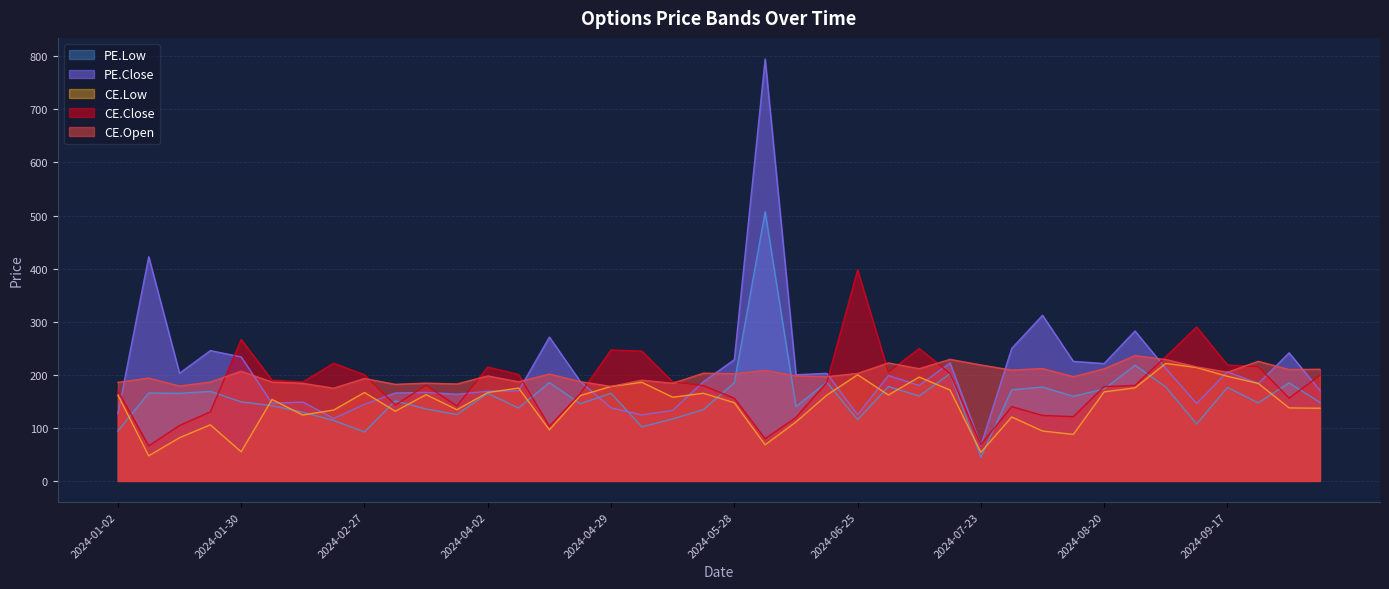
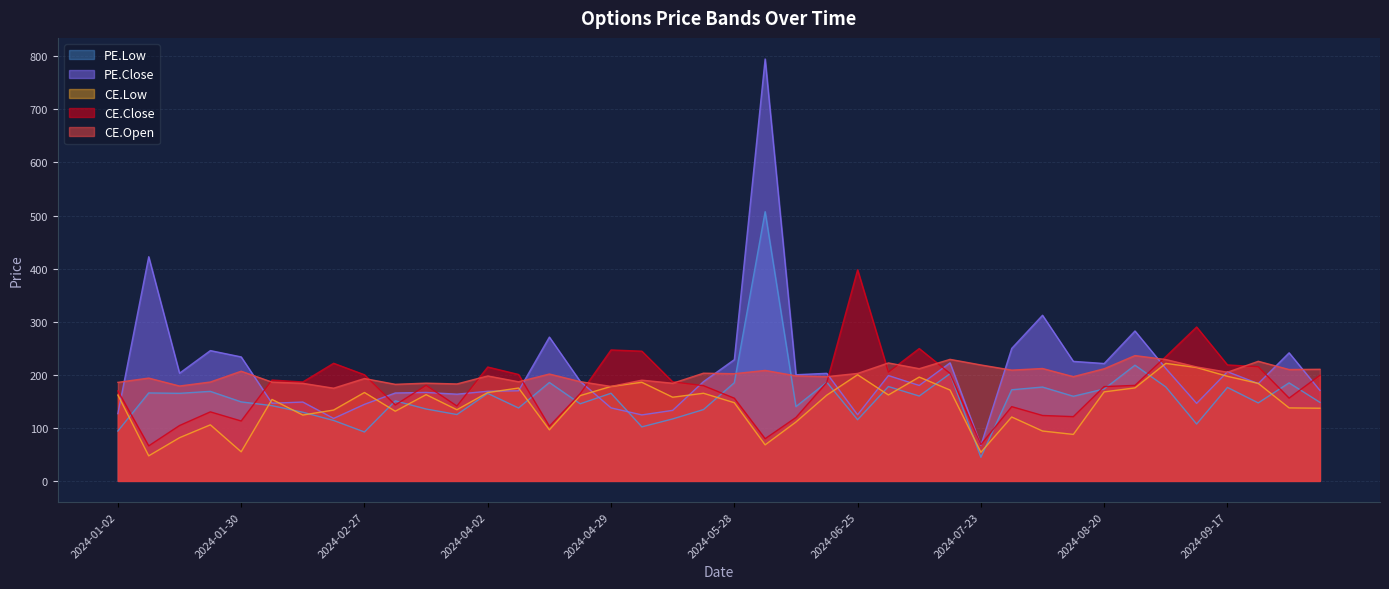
CE.Close, 2024-01-30: 270 -> 110
